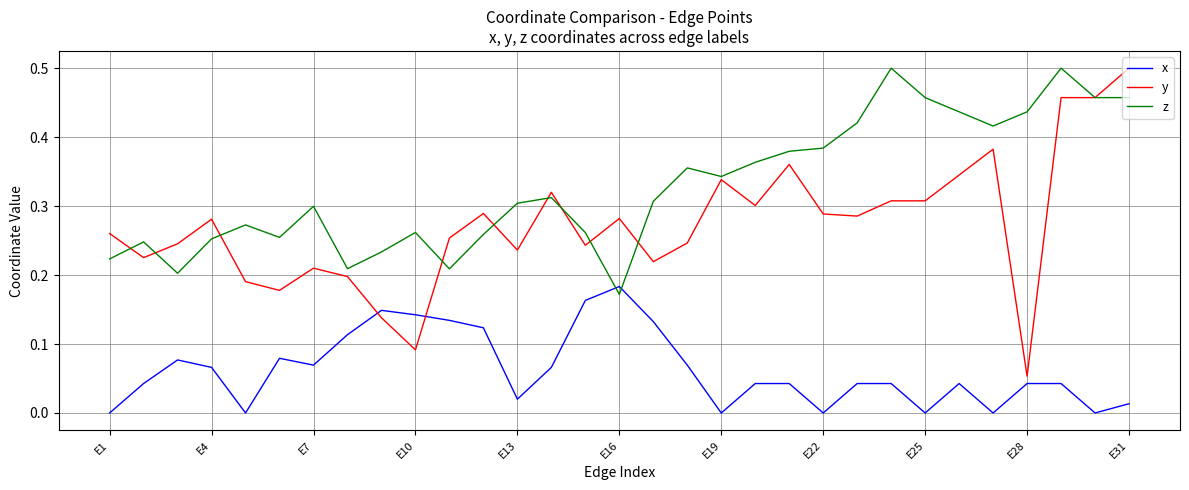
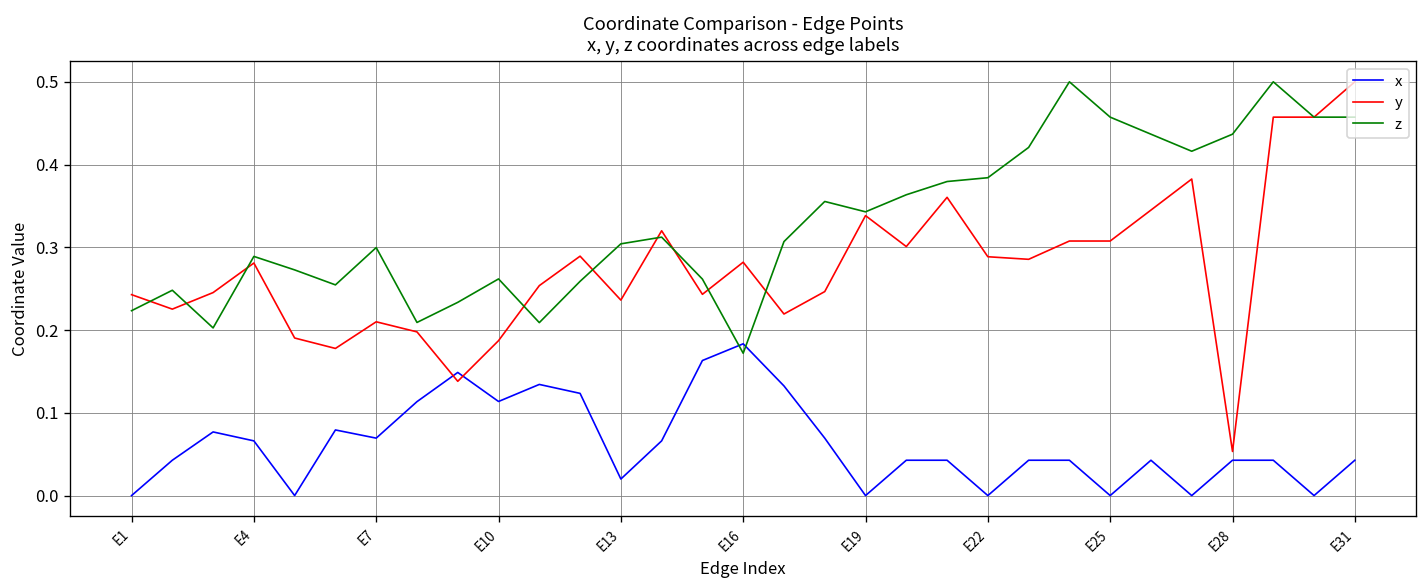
y, E1: 0.26 -> 0.24
z, E4: 0.25 -> 0.29
x, E10: 0.14 -> 0.11
y, E10: 0.09 -> 0.19
x, E31: 0.01 -> 0.04
